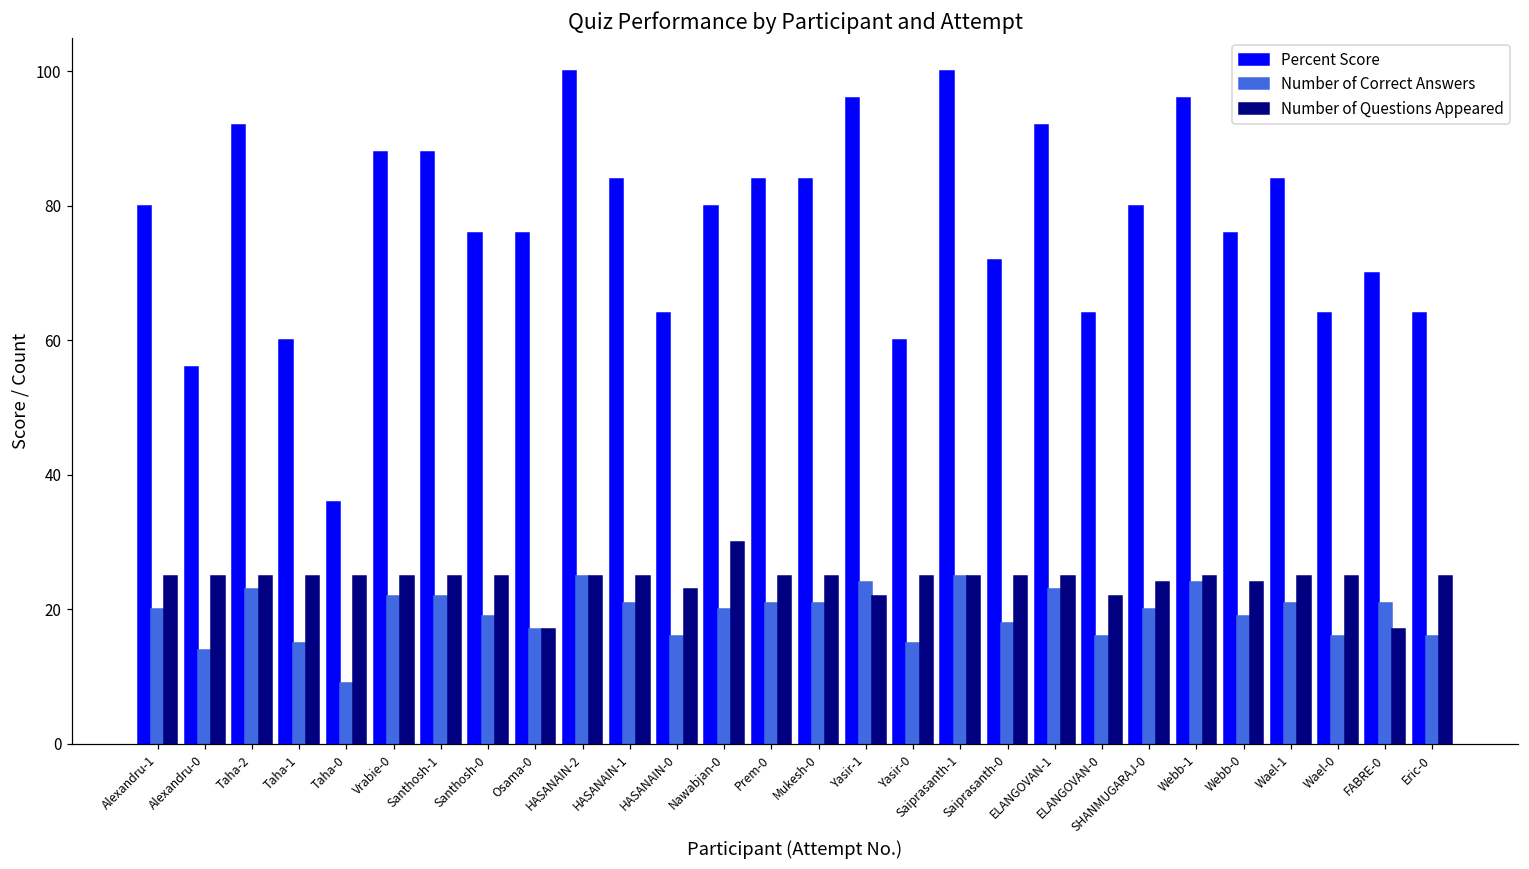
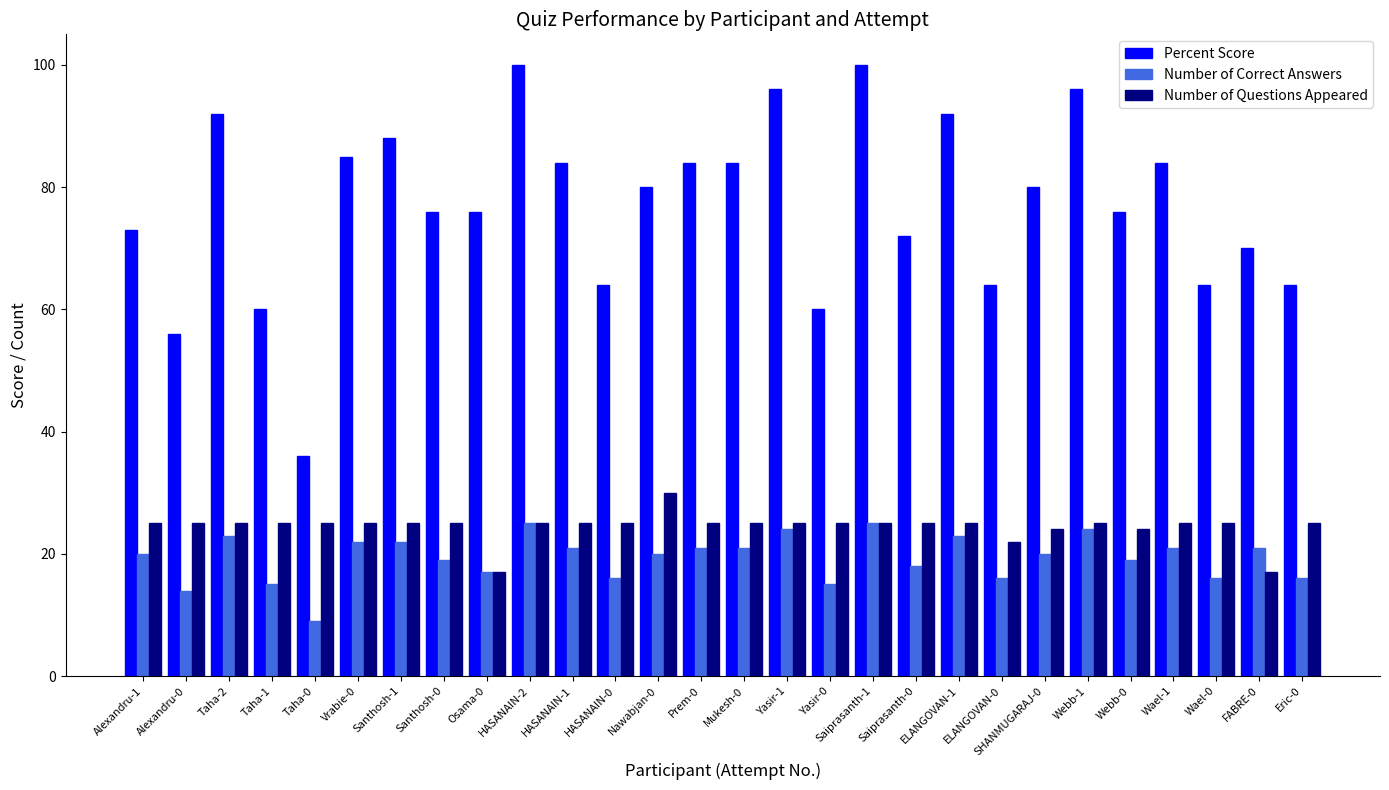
Percent Score, Alexandru-1: 80 -> 73
Percent Score, Vrabie-0: 88 -> 85
Number of Questions Appeared, HASANAIN-0: 23 -> 25
Number of Questions Appeared, Yasir-1: 22 -> 25
